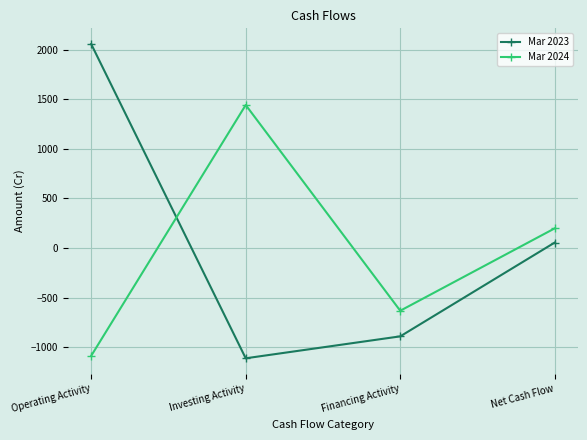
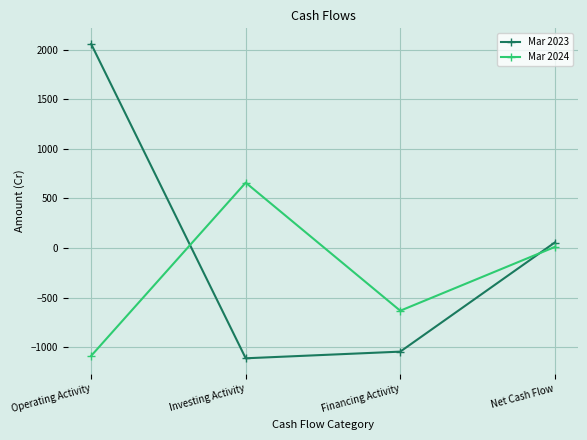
Mar 2024, Investing Activity: 1400 -> 700
Mar 2023, Financing Activity: -900 -> -1000
Mar 2024, Net Cash Flow: 200 -> 0
